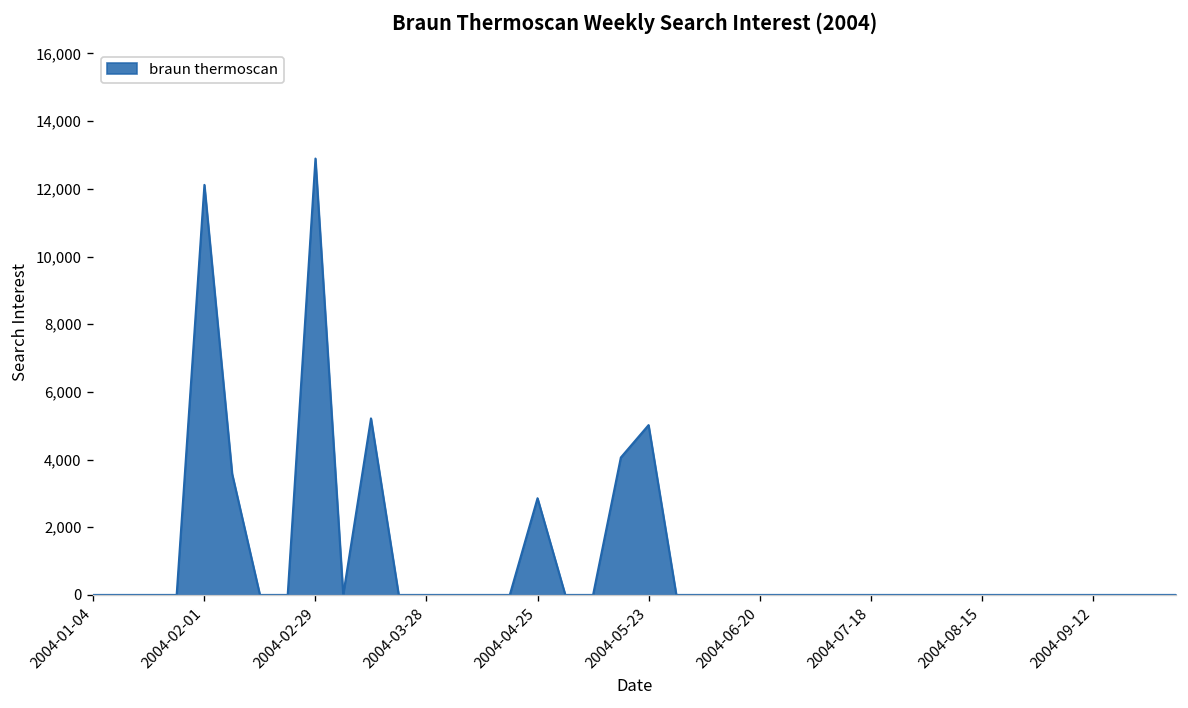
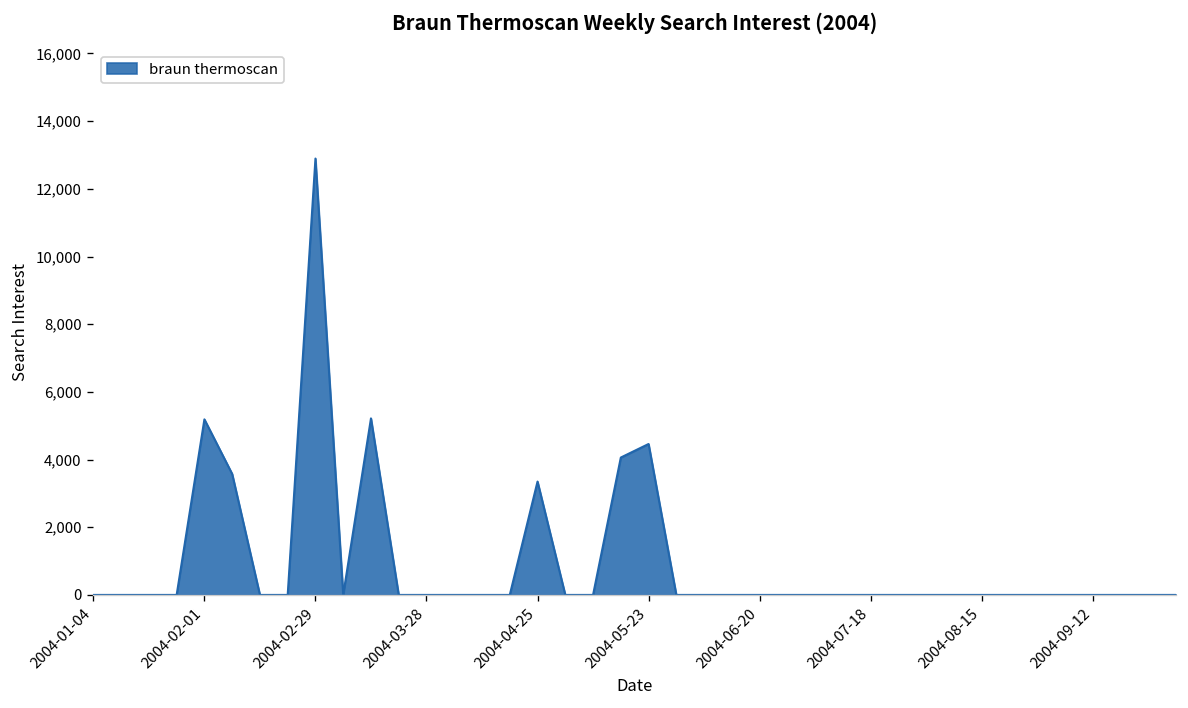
2004-02-01: 12,100 -> 5,200
2004-04-25: 2,900 -> 3,400
2004-05-23: 5,000 -> 4,500
